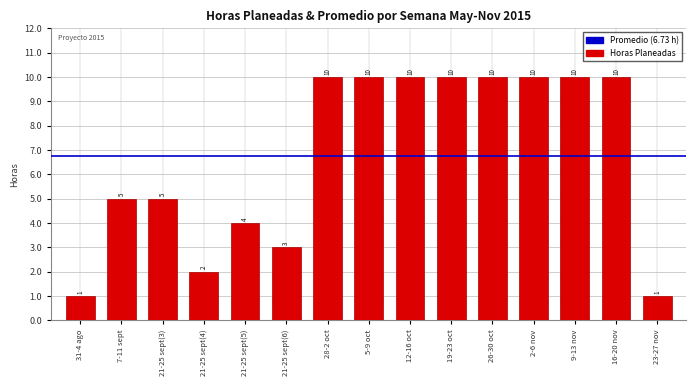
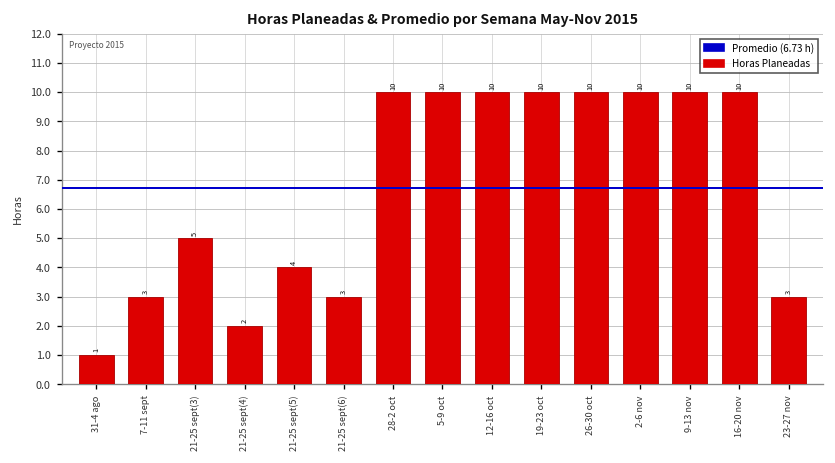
7-11 sept: 5 -> 3
23-27 nov: 1 -> 3
